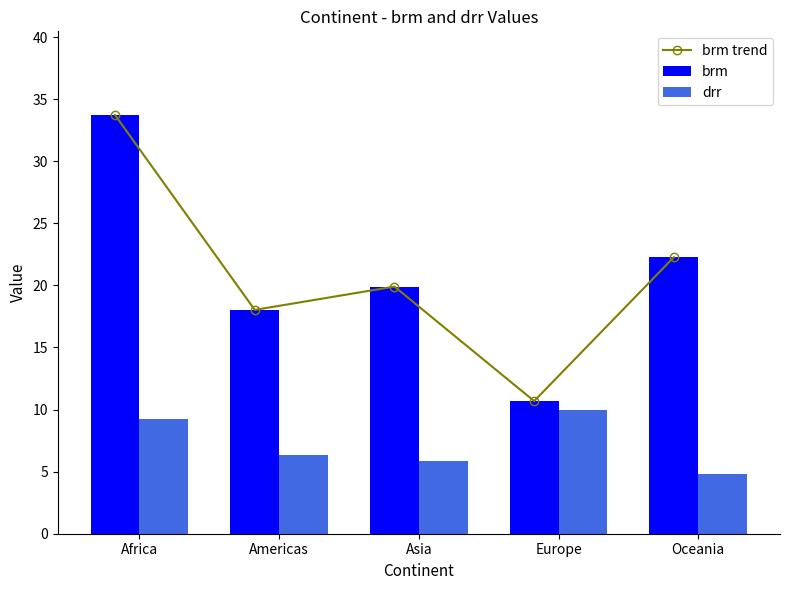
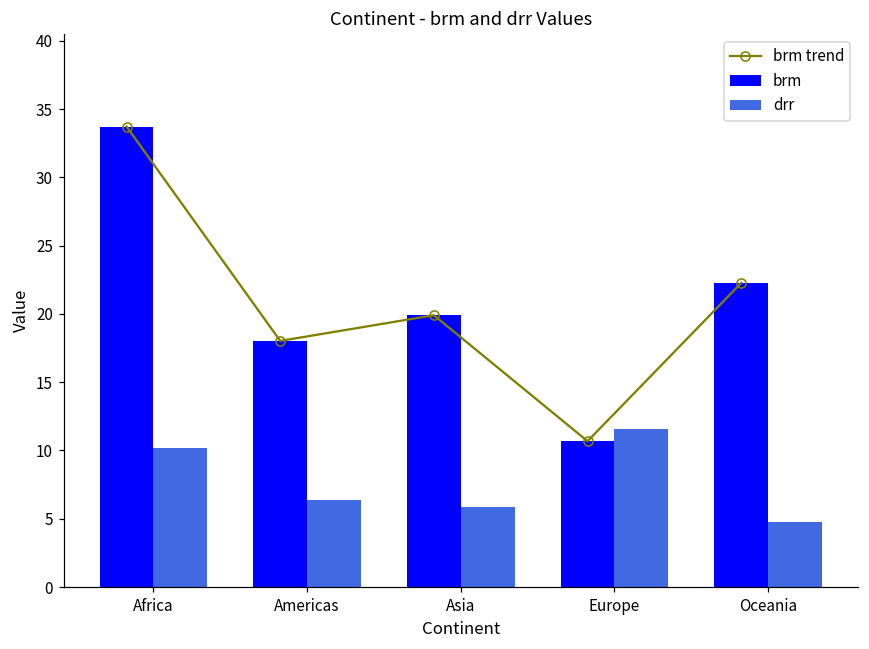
drr, Africa: 9.2 -> 10.2
drr, Europe: 10.0 -> 11.6
